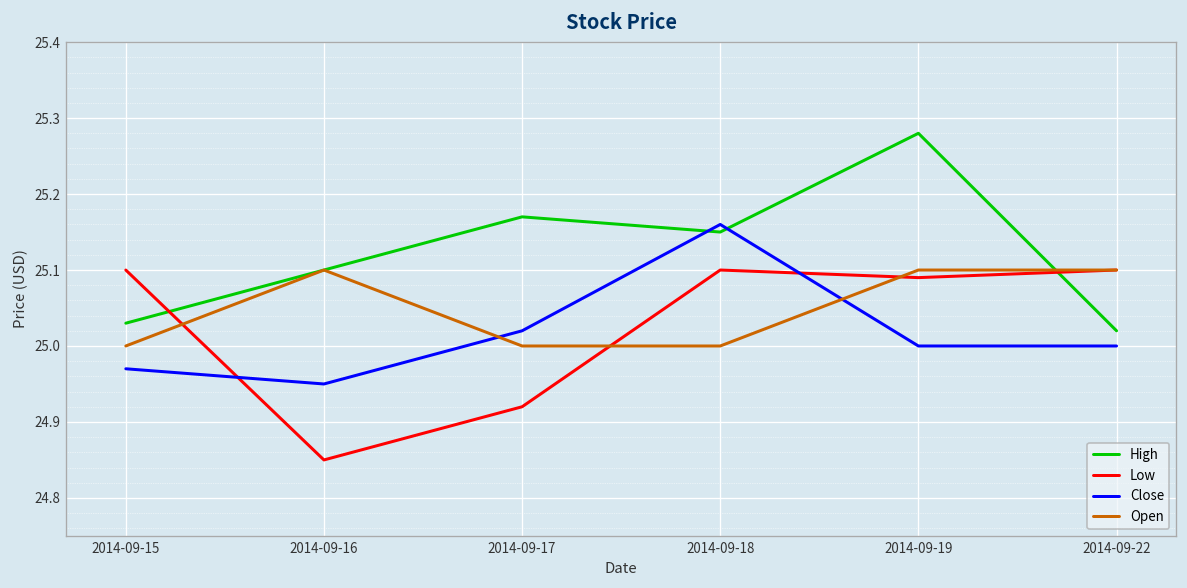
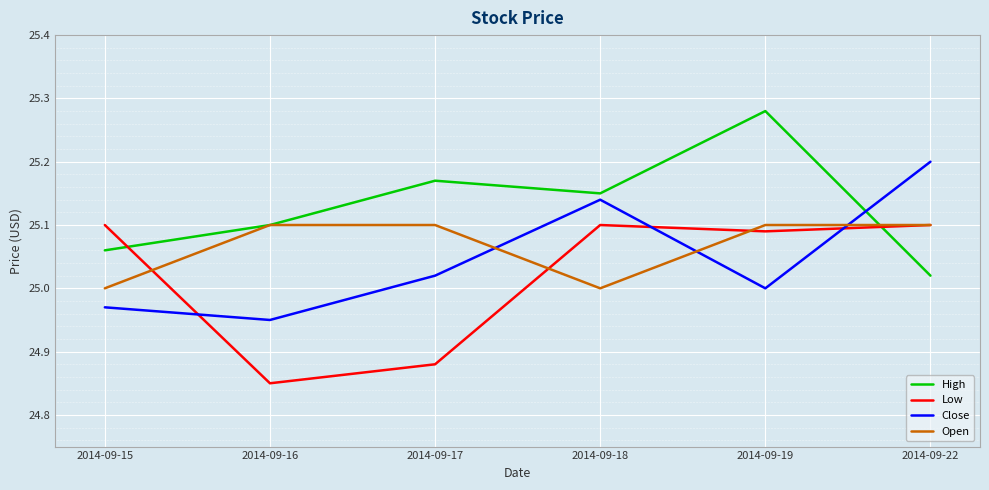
High, 2014-09-15: 25.03 -> 25.06
Low, 2014-09-17: 24.92 -> 24.88
Open, 2014-09-17: 25.0 -> 25.1
Close, 2014-09-18: 25.16 -> 25.14
Close, 2014-09-22: 25.0 -> 25.2
